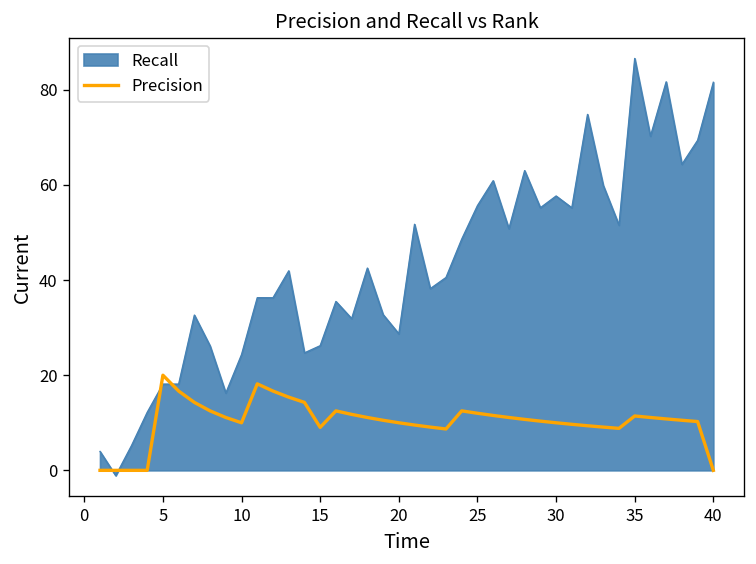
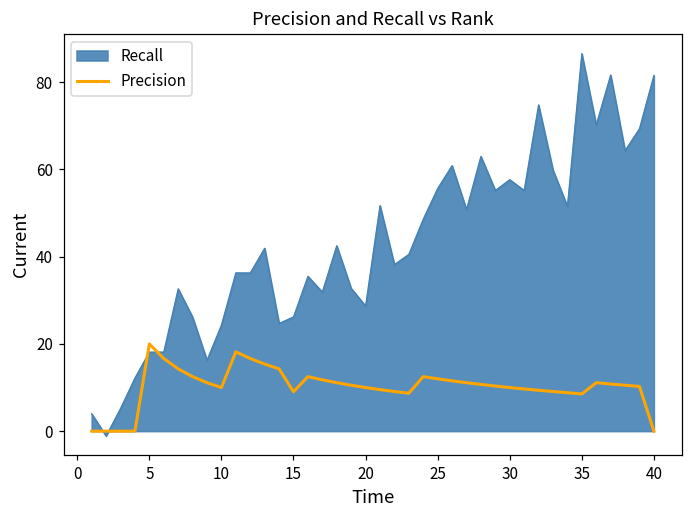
Precision, 35: 11 -> 9
